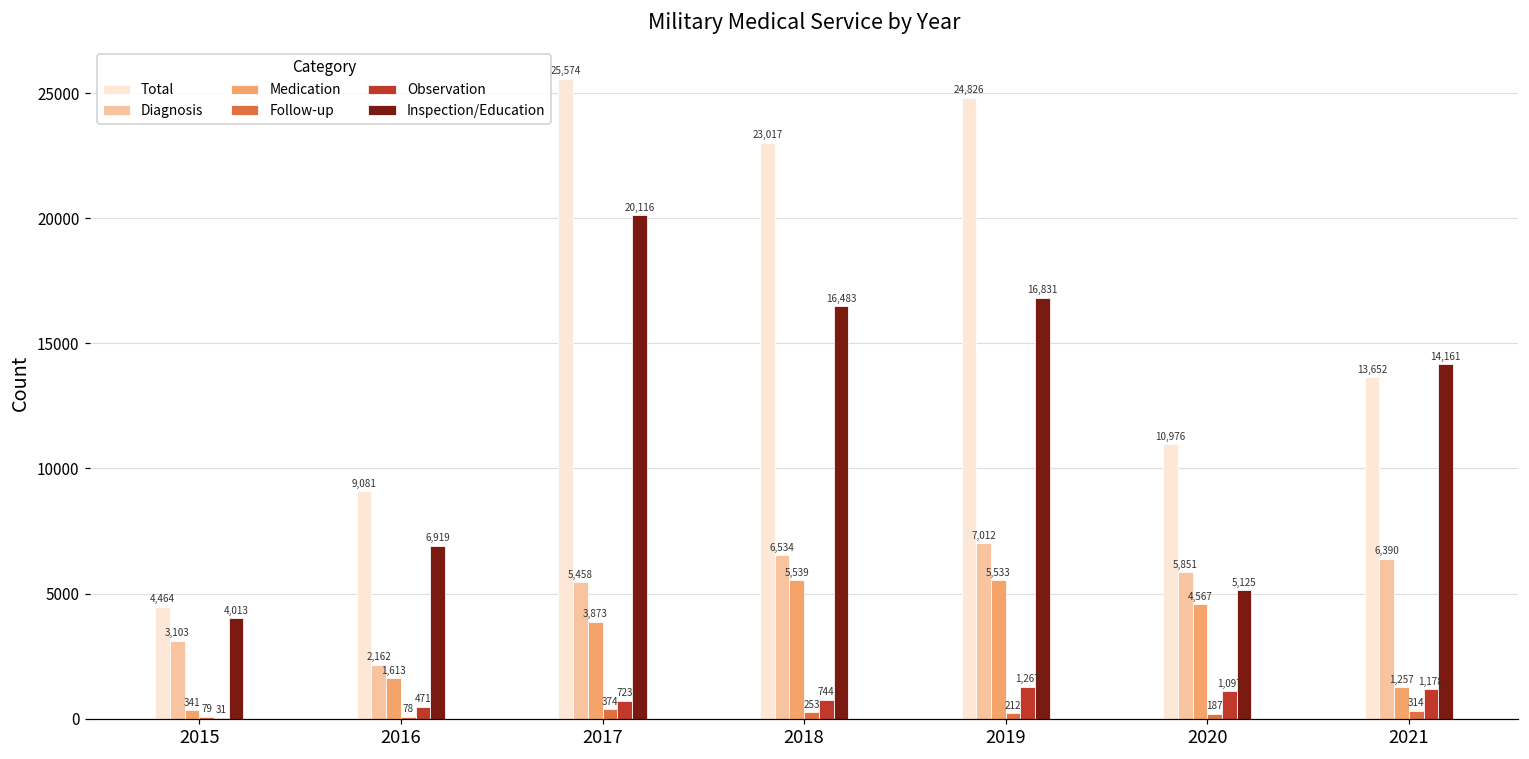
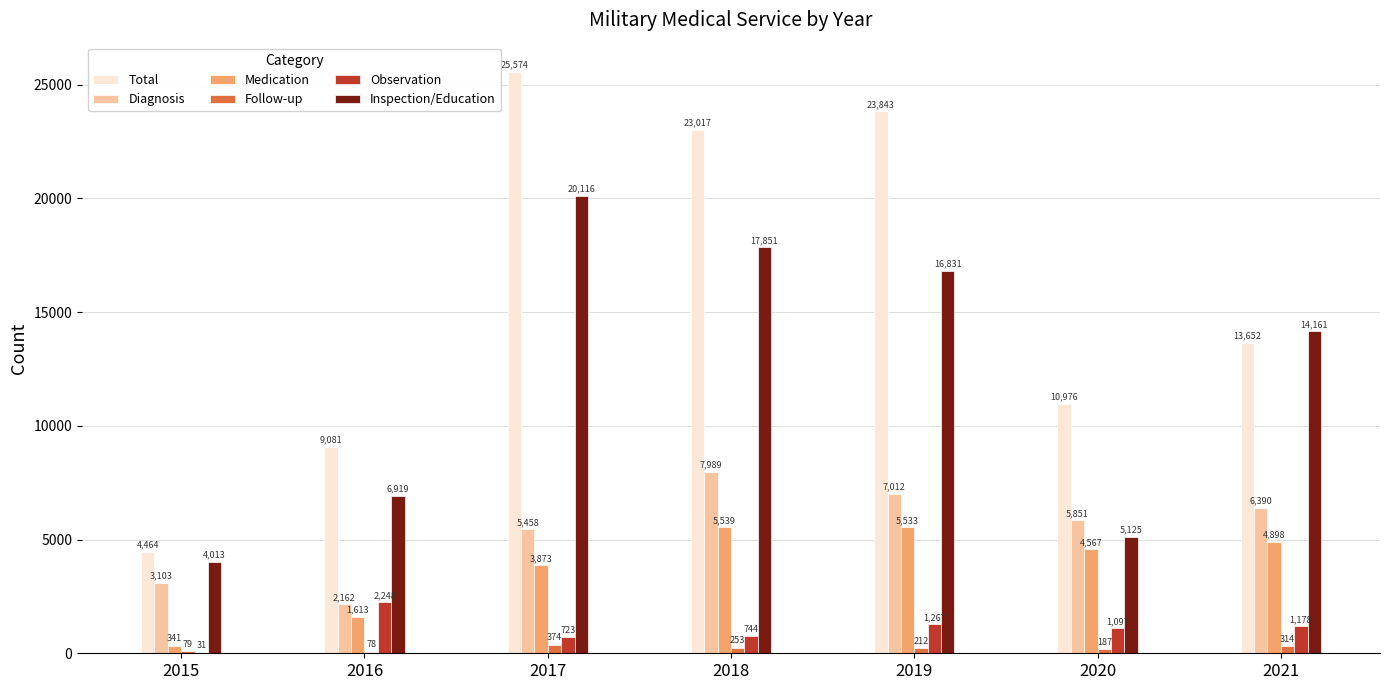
Observation, 2016: 471 -> 2,248
Diagnosis, 2018: 6,534 -> 7,989
Inspection/Education, 2018: 16,483 -> 17,851
Total, 2019: 24,826 -> 23,843
Medication, 2021: 1,257 -> 4,898
